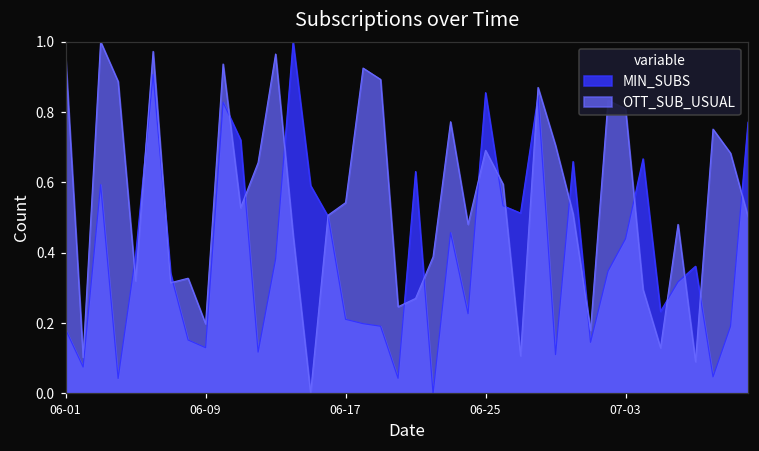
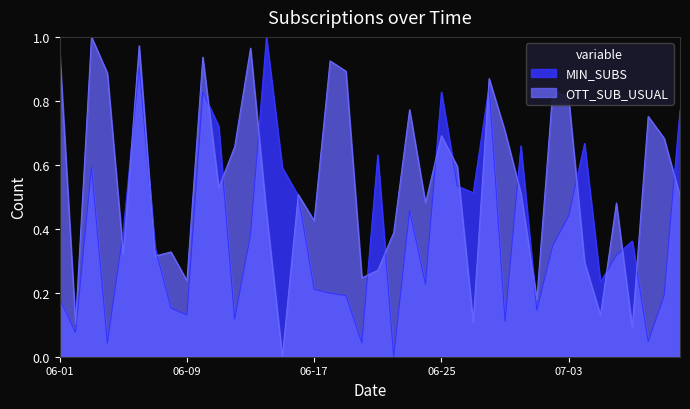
OTT_SUB_USUAL, 06-09: 0.20 -> 0.24
OTT_SUB_USUAL, 06-17: 0.54 -> 0.43
MIN_SUBS, 06-25: 0.86 -> 0.83
